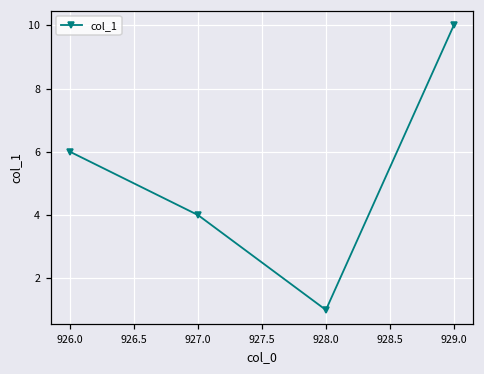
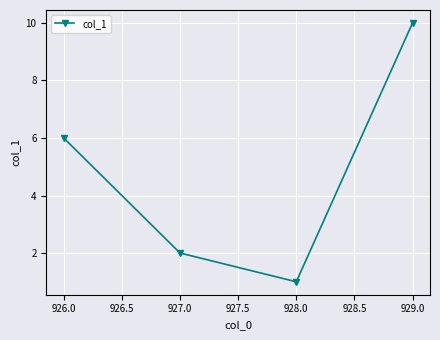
927.0: 4 -> 2
